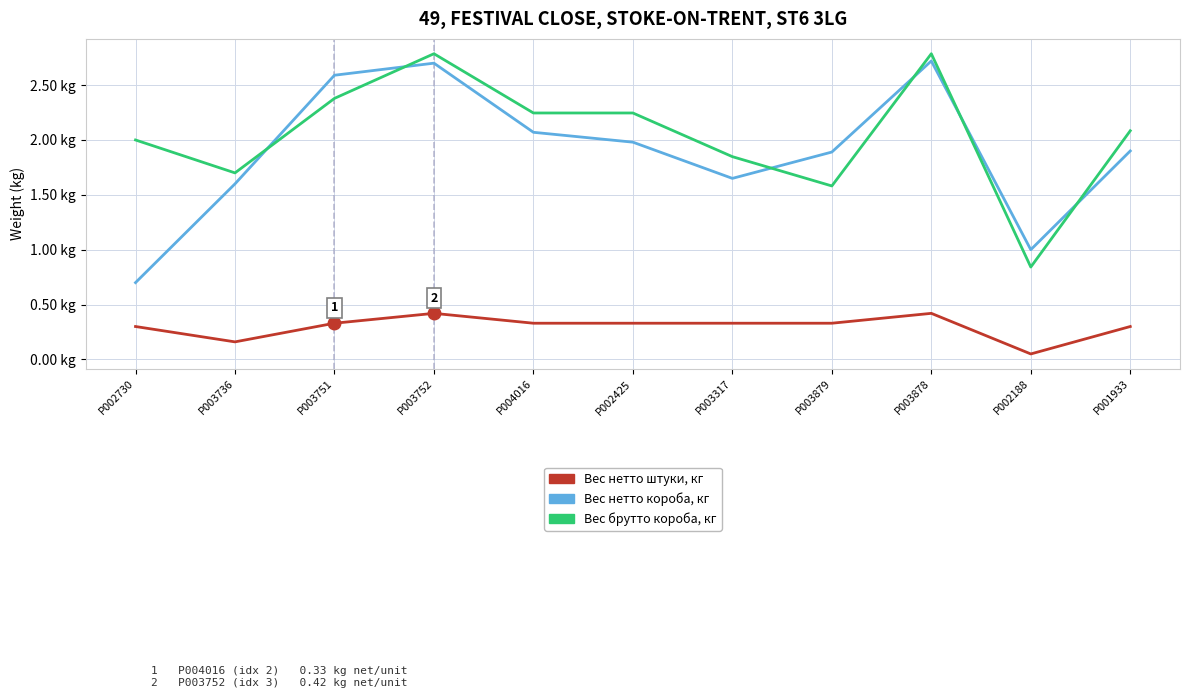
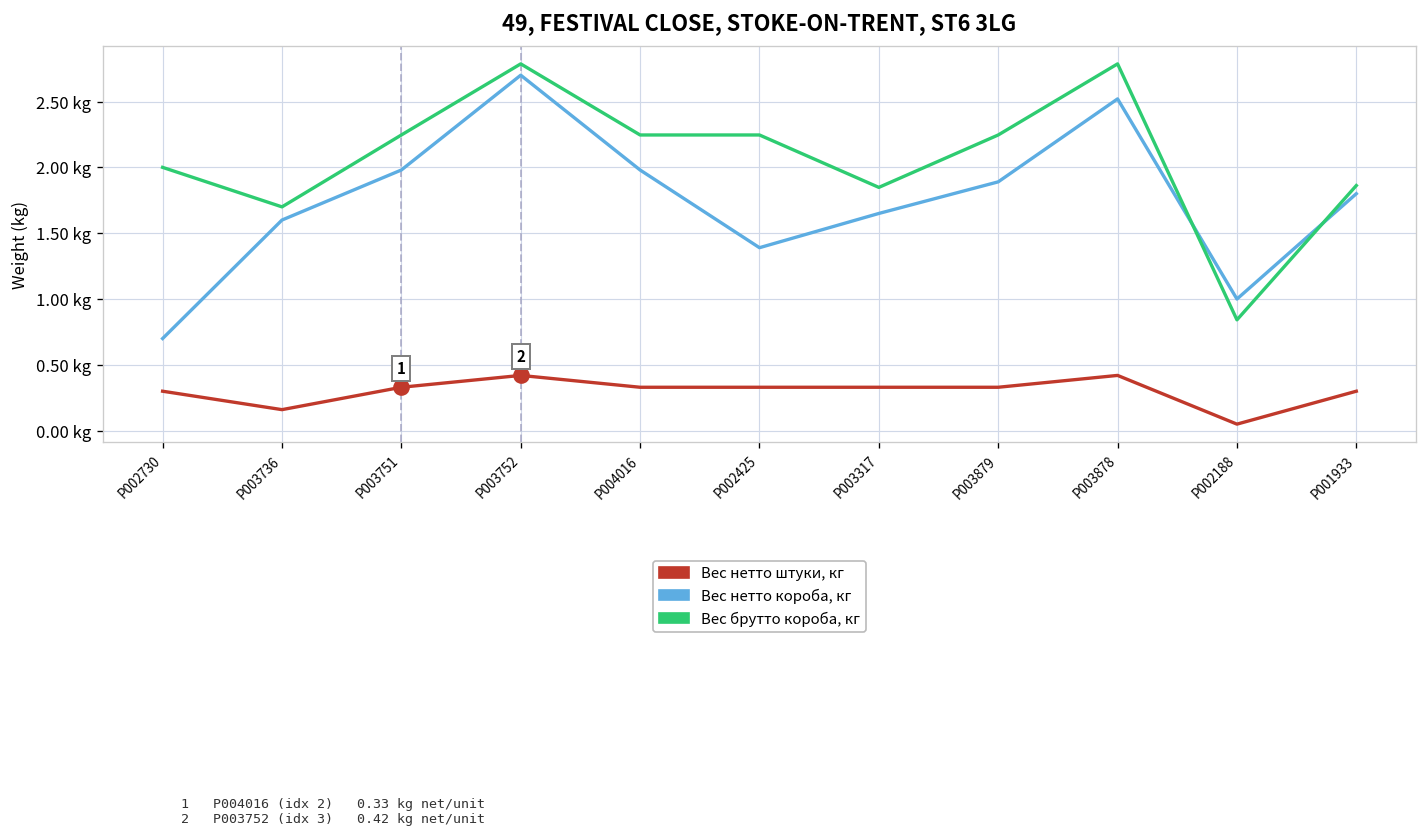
Вес нетто короба, кг, P003751: 2.59 kg -> 1.98 kg
Вес брутто короба, кг, P003751: 2.38 kg -> 2.25 kg
Вес нетто короба, кг, P004016: 2.07 kg -> 1.98 kg
Вес нетто короба, кг, P002425: 1.98 kg -> 1.39 kg
Вес брутто короба, кг, P003879: 1.58 kg -> 2.25 kg
Вес нетто короба, кг, P003878: 2.72 kg -> 2.52 kg
Вес нетто короба, кг, P001933: 1.9 kg -> 1.8 kg
Вес брутто короба, кг, P001933: 2.08 kg -> 1.86 kg
